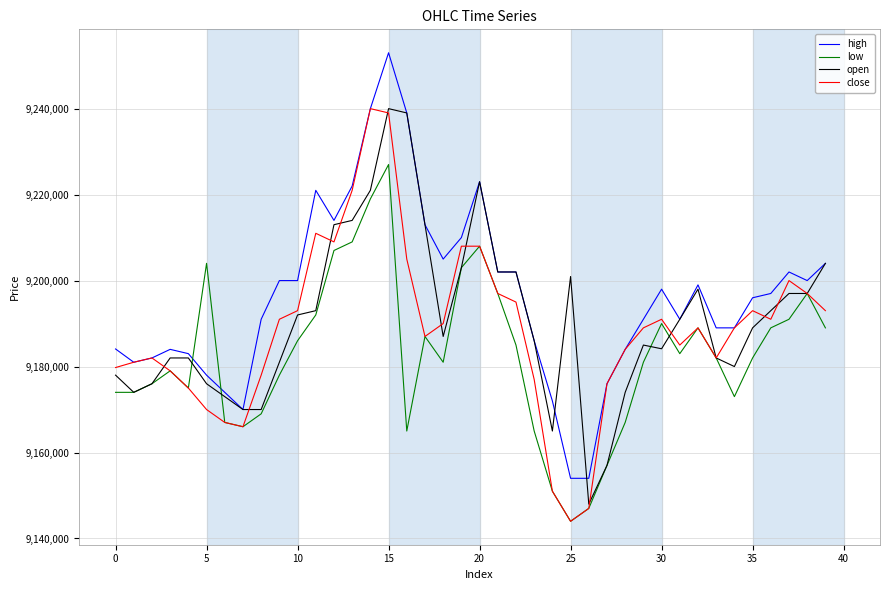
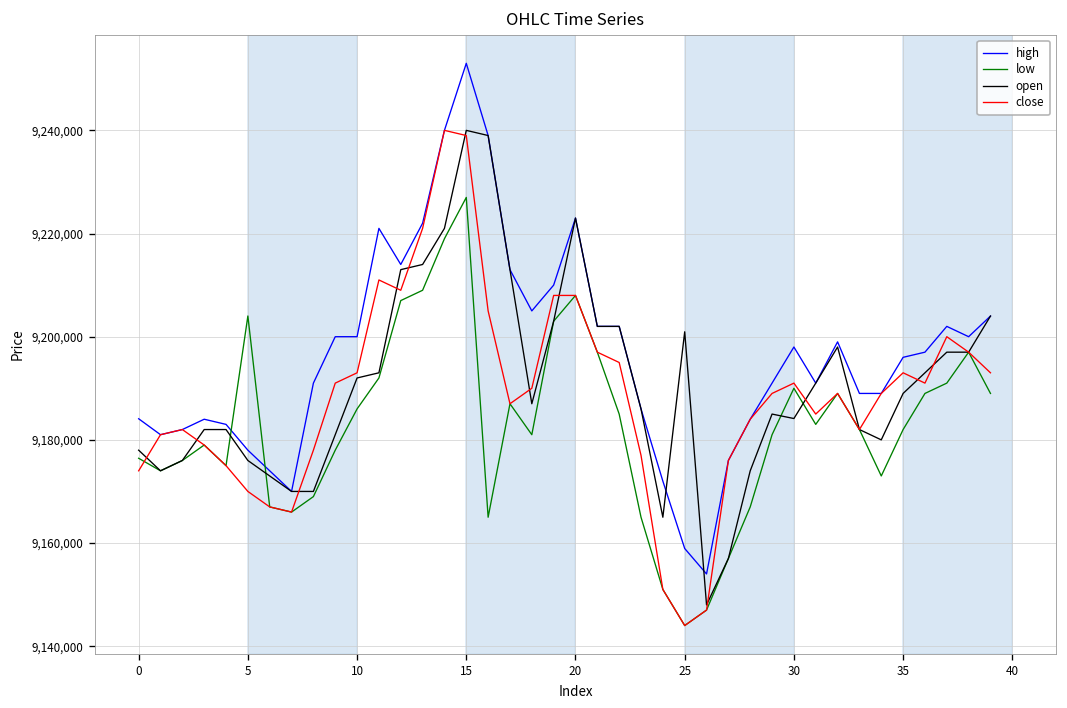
low, 0: 9,174,000 -> 9,176,000
close, 0: 9,180,000 -> 9,174,000
high, 25: 9,154,000 -> 9,159,000
